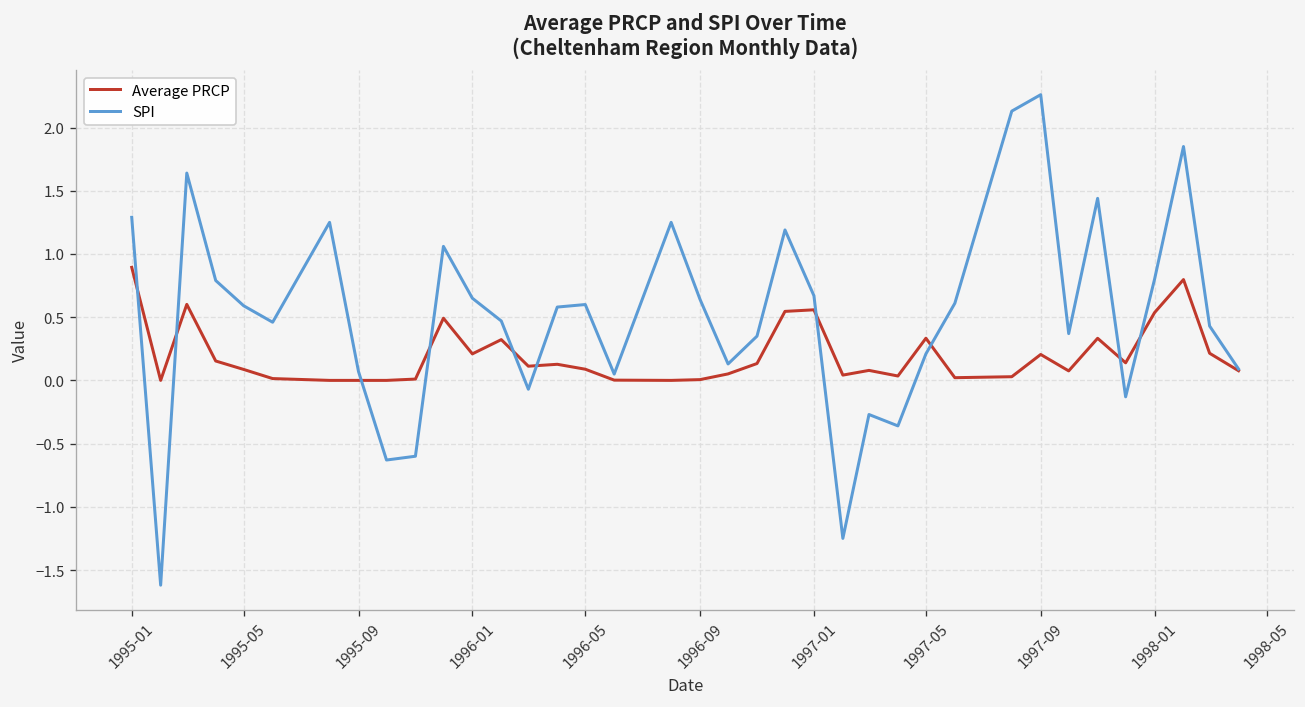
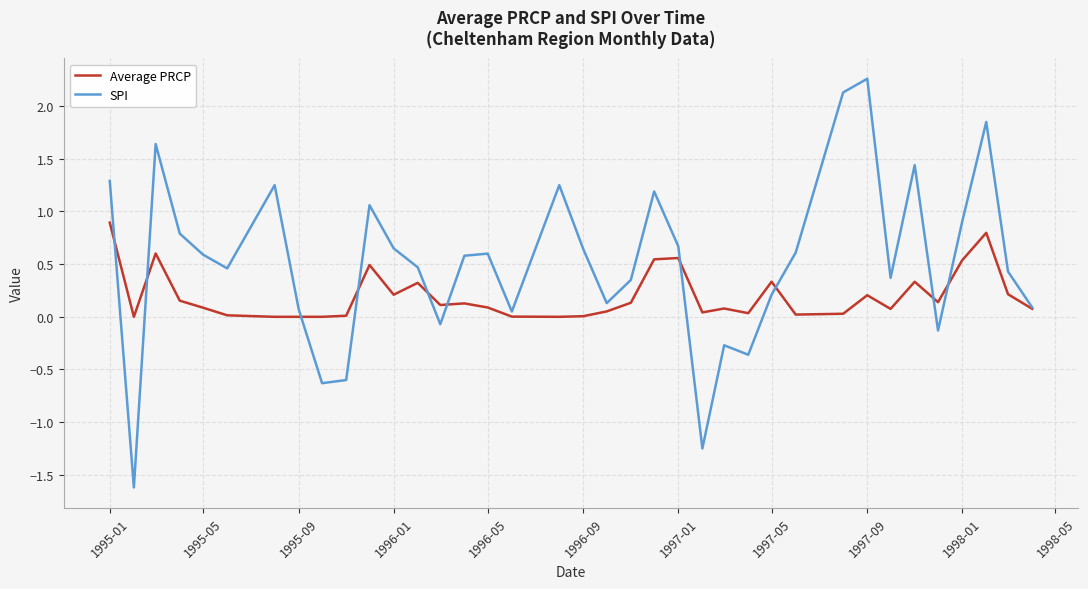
SPI, 1998-01: 0.8 -> 0.9
